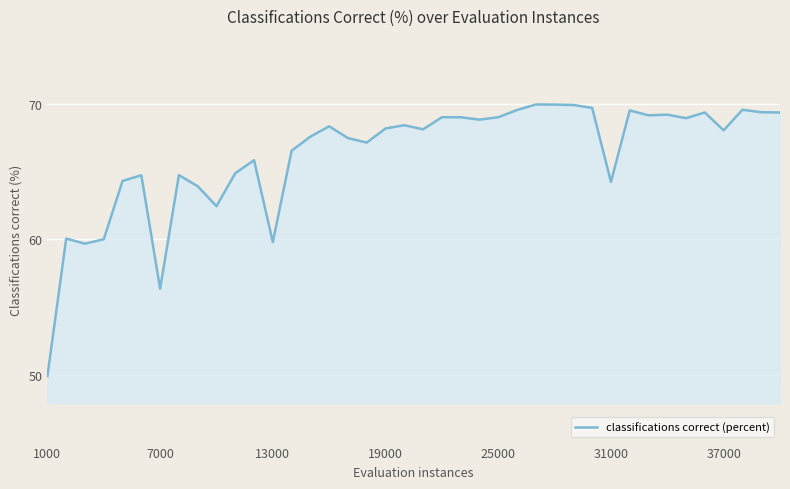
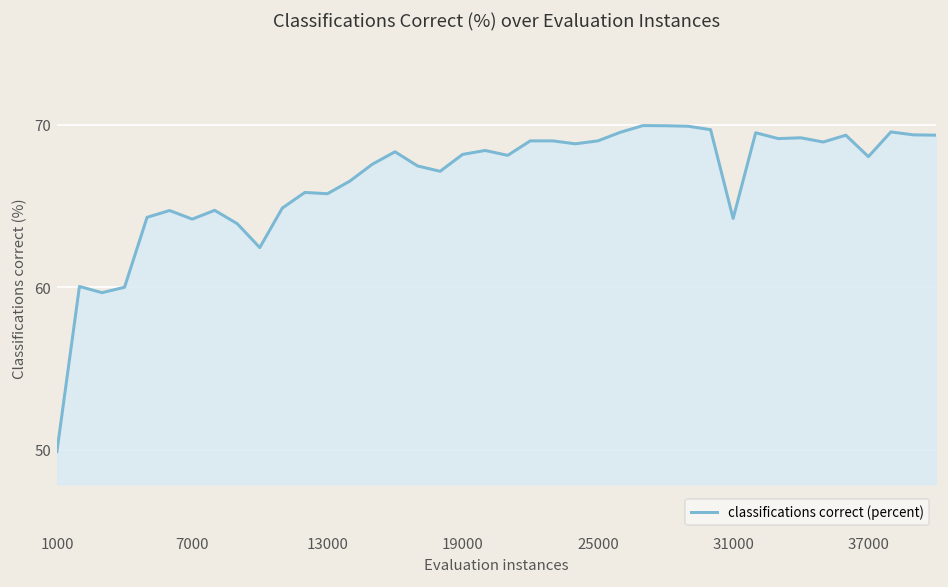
7000: 56.4 -> 64.2
13000: 59.8 -> 65.8
